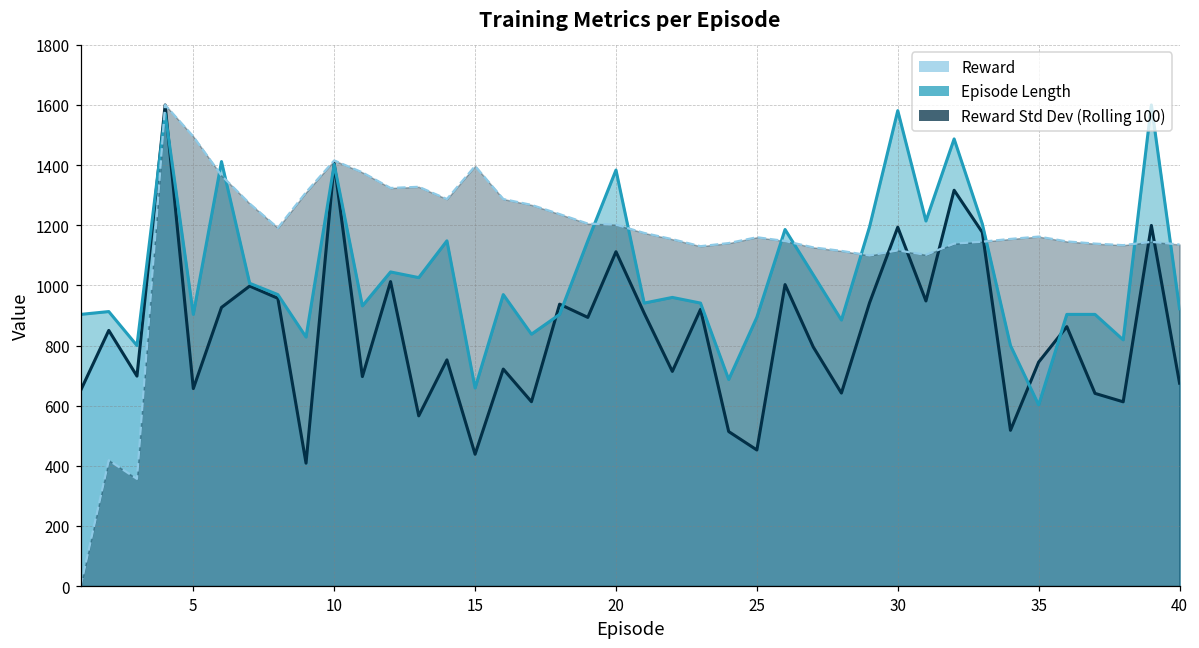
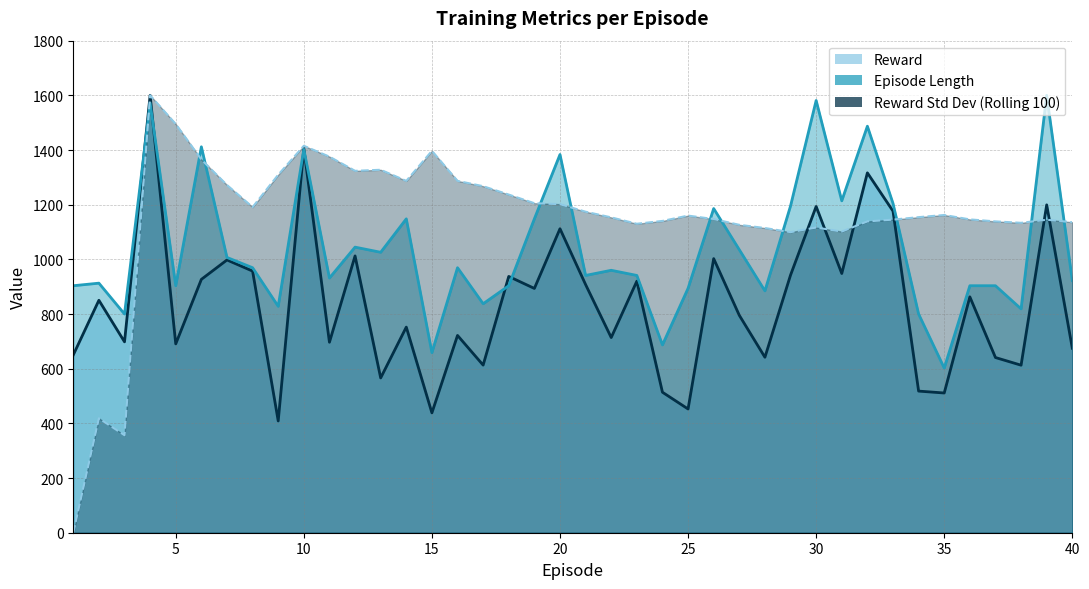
Reward, 5: 660 -> 690
Reward, 35: 740 -> 510
